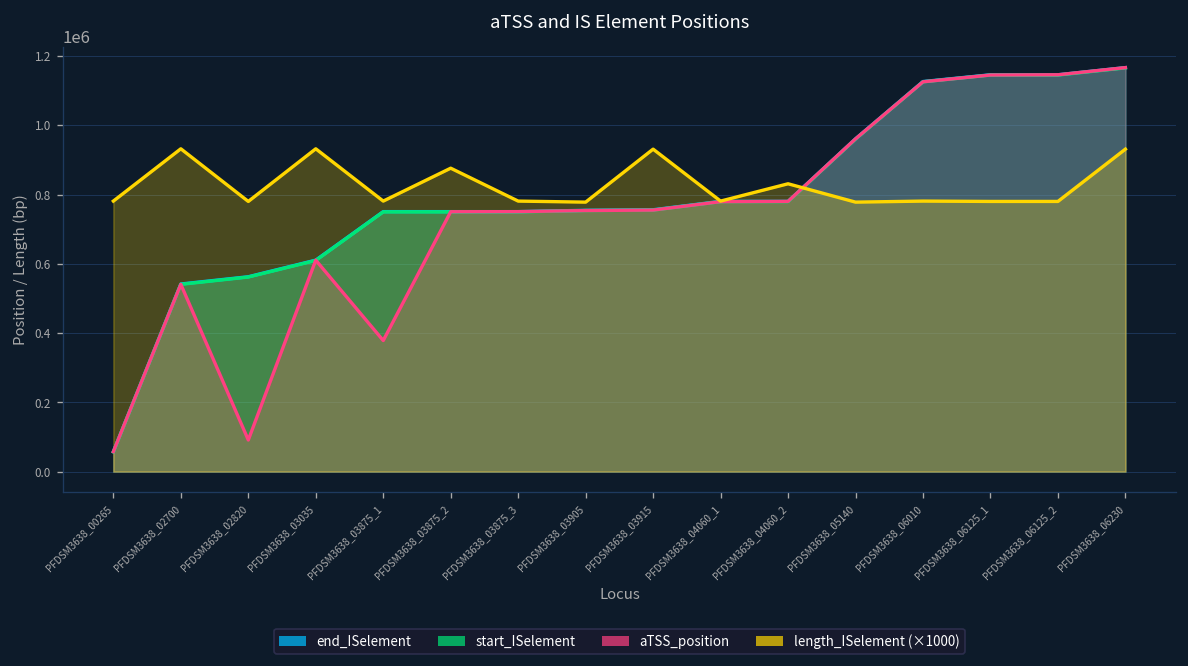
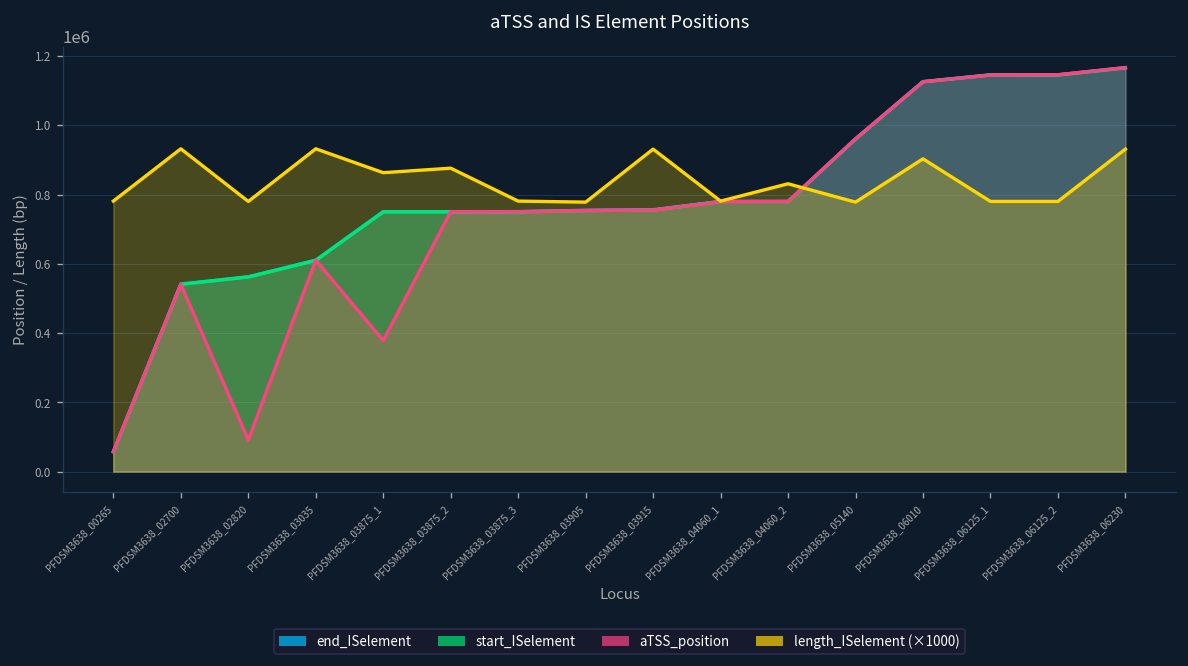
length_ISelement (×1000), PFDSM3638_03875_1: 780000 -> 860000
length_ISelement (×1000), PFDSM3638_06010: 780000 -> 900000
